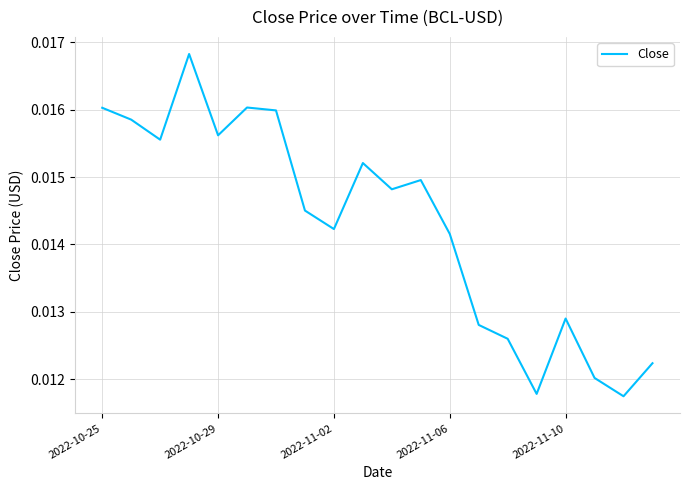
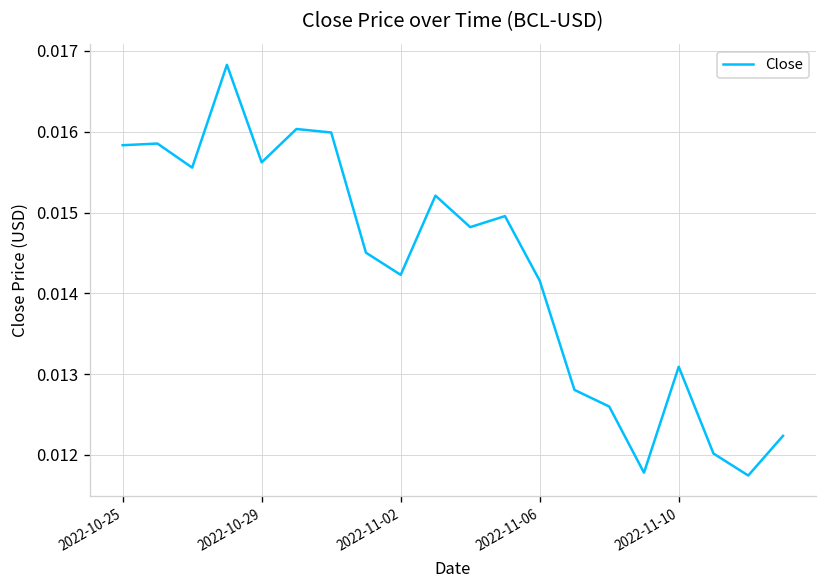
2022-10-25: 0.0160 -> 0.0158
2022-11-10: 0.0129 -> 0.0131
